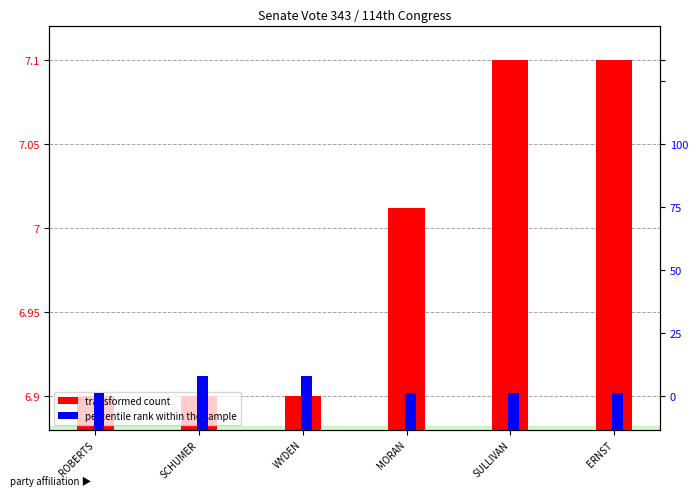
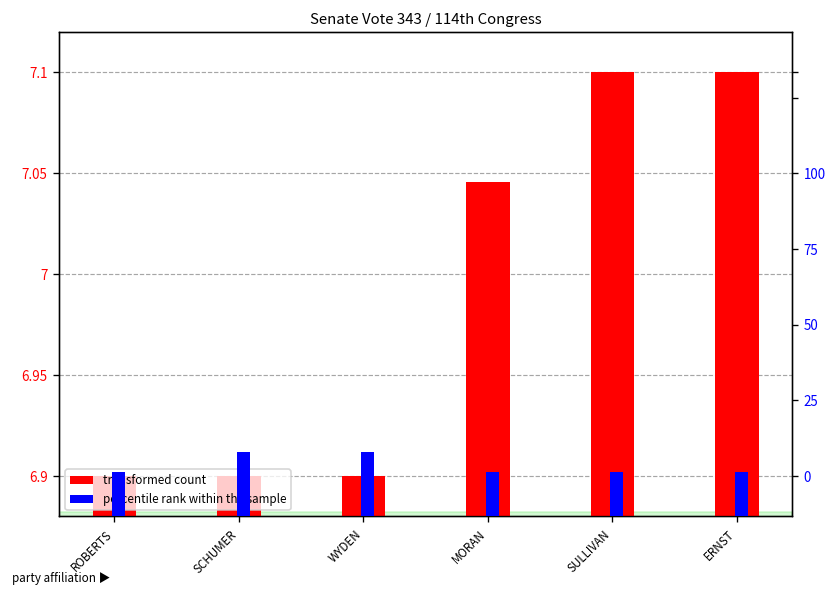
transformed count, MORAN: 7.012 -> 7.046
